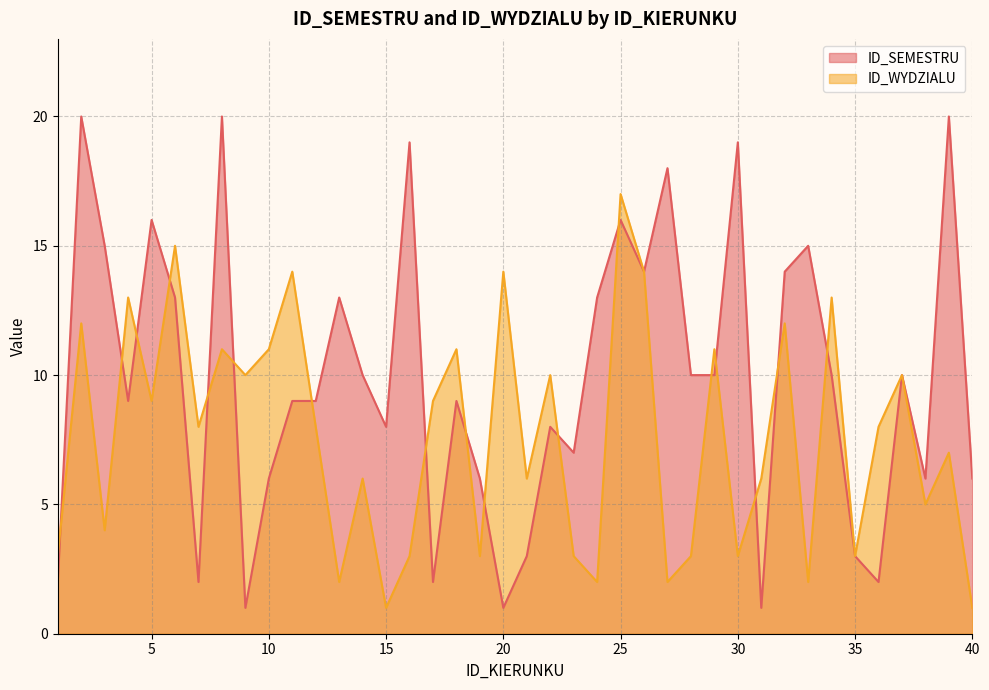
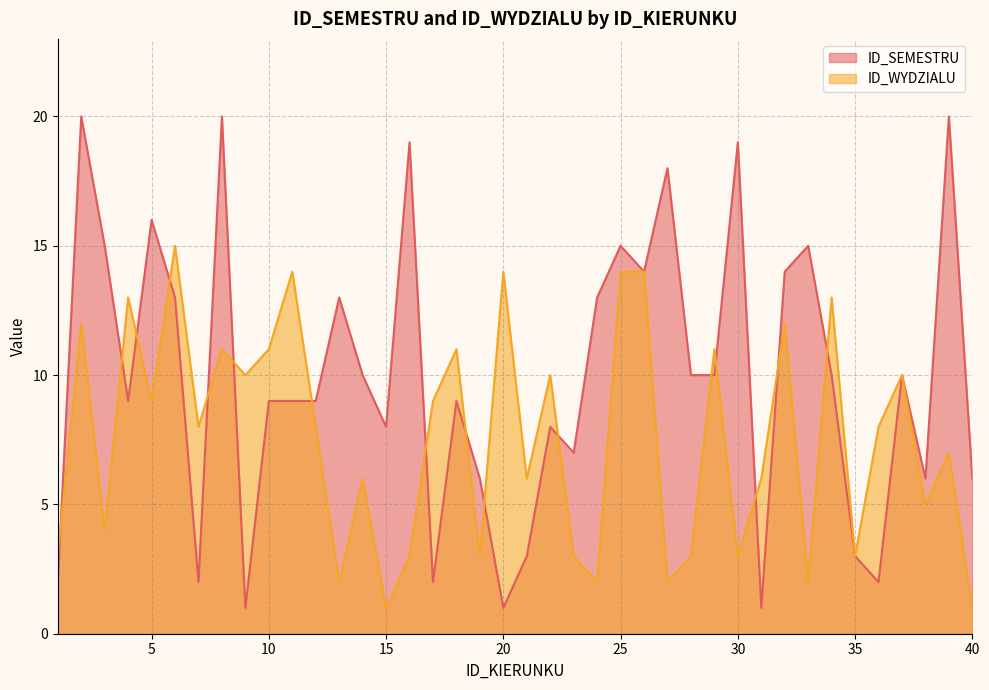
ID_SEMESTRU, 10: 6 -> 9
ID_SEMESTRU, 25: 16 -> 15
ID_WYDZIALU, 25: 17 -> 14
